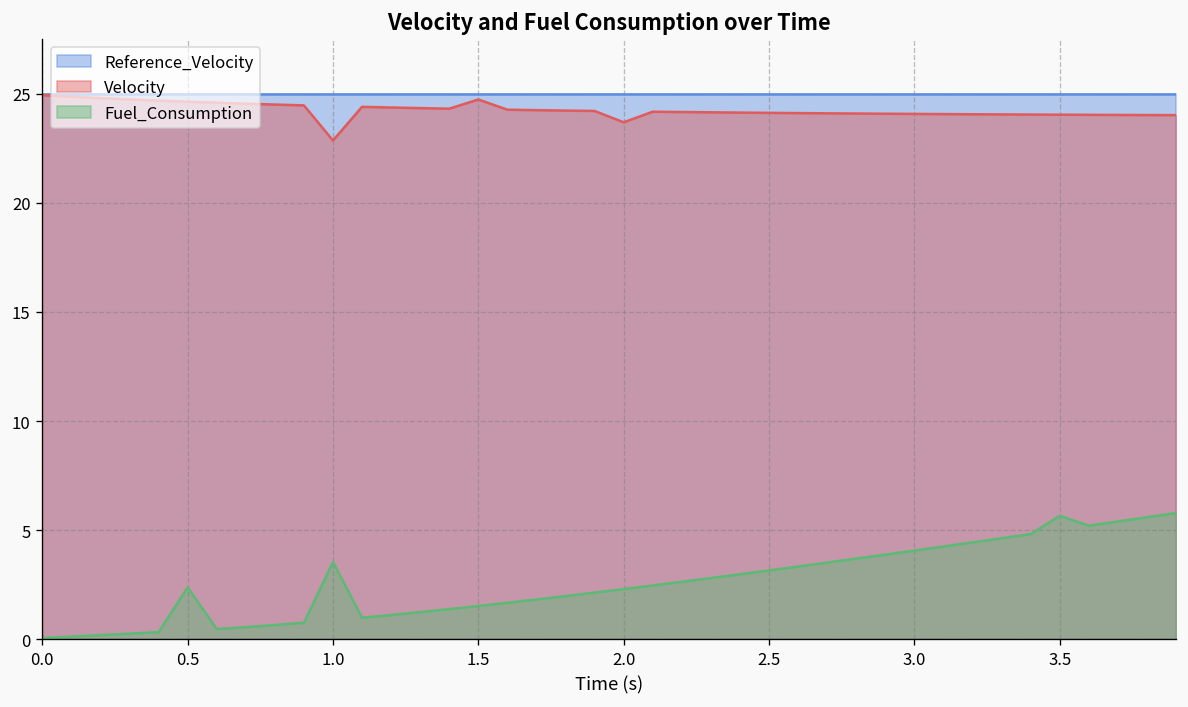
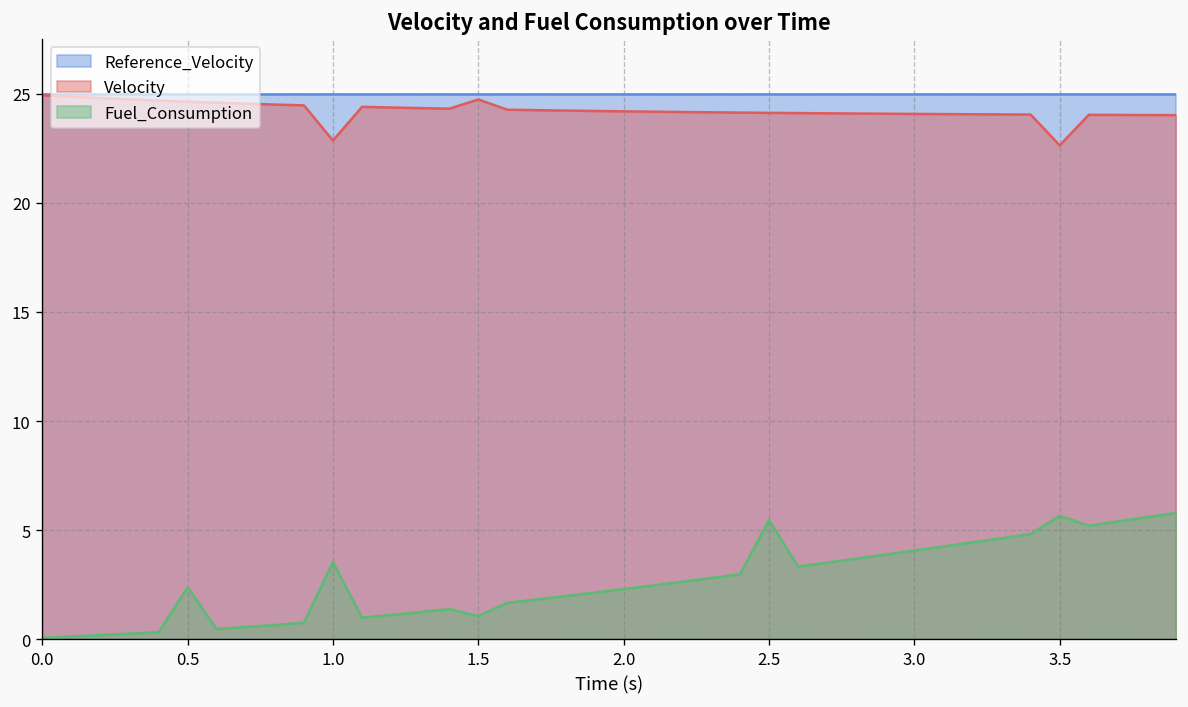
Fuel_Consumption, 1.5: 1.5 -> 1.1
Velocity, 2.0: 23.7 -> 24.2
Fuel_Consumption, 2.5: 3.2 -> 5.5
Velocity, 3.5: 24.0 -> 22.6
